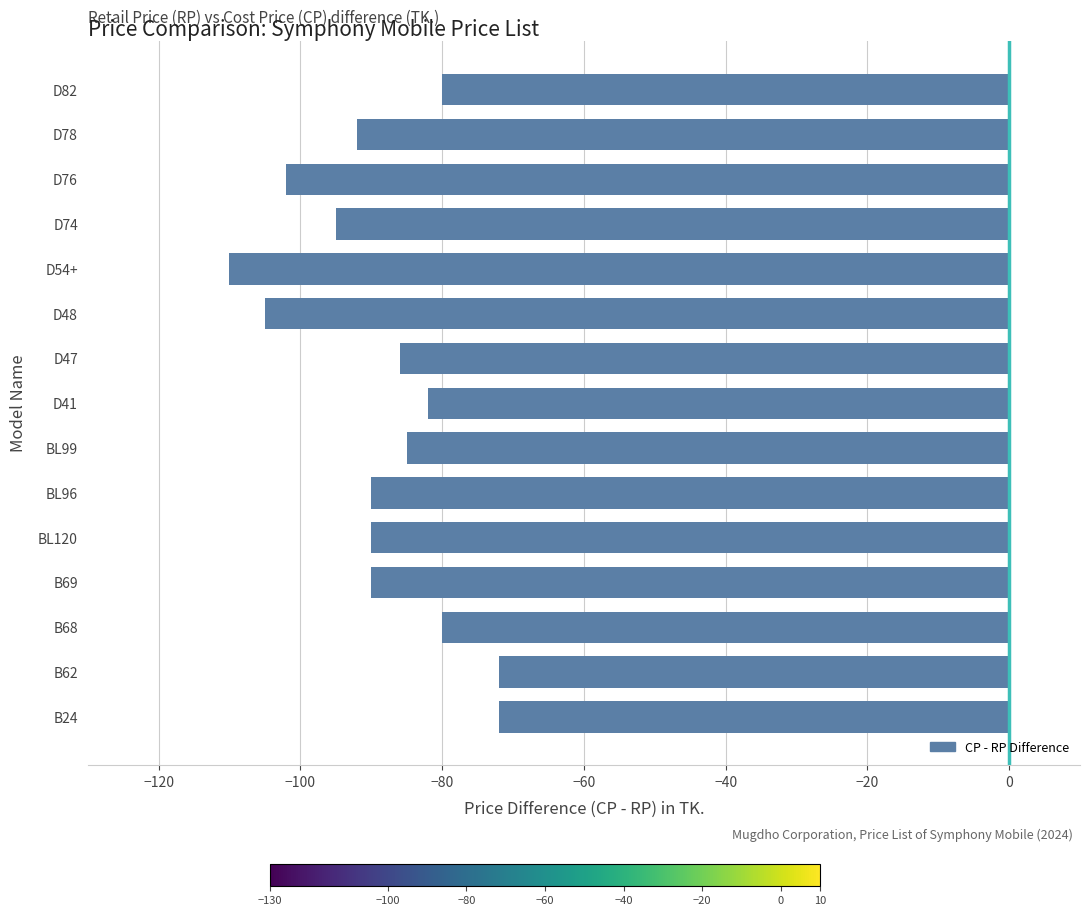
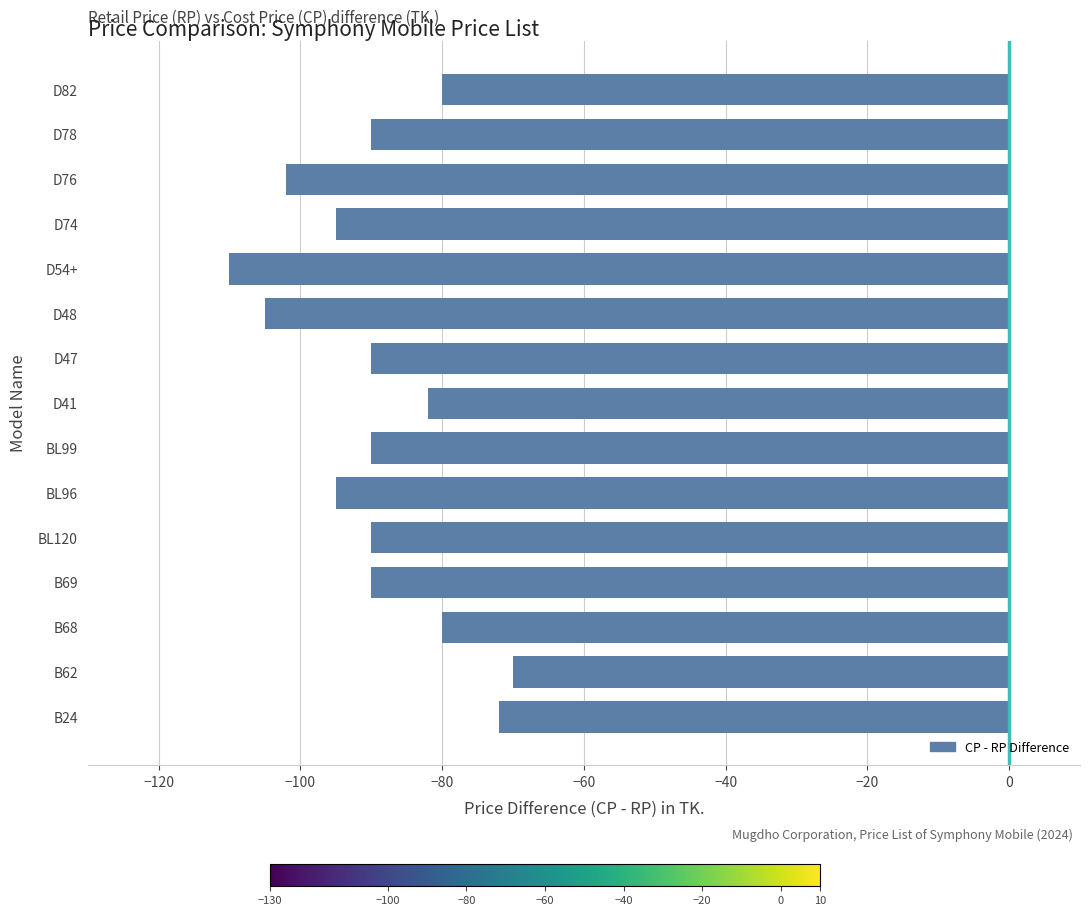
D78: -92 -> -90
D47: -86 -> -90
BL99: -85 -> -90
BL96: -90 -> -95
B62: -72 -> -70
